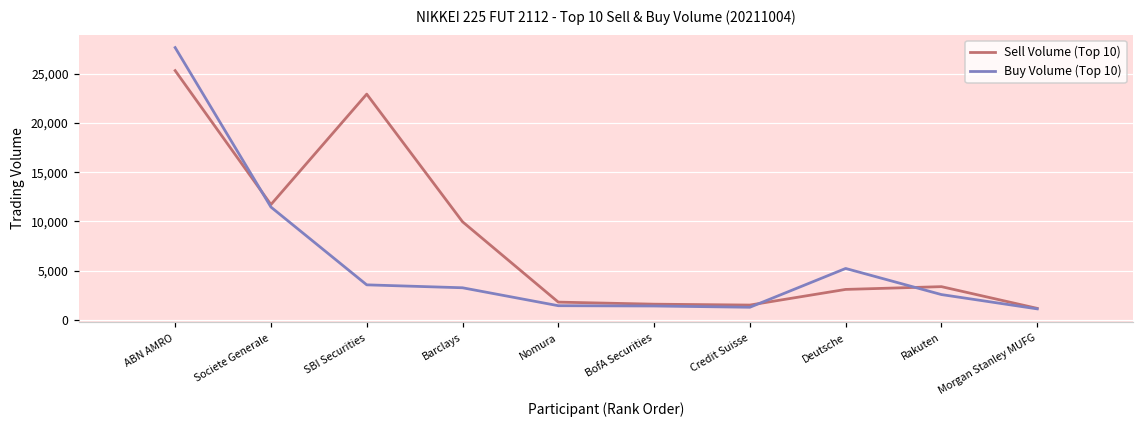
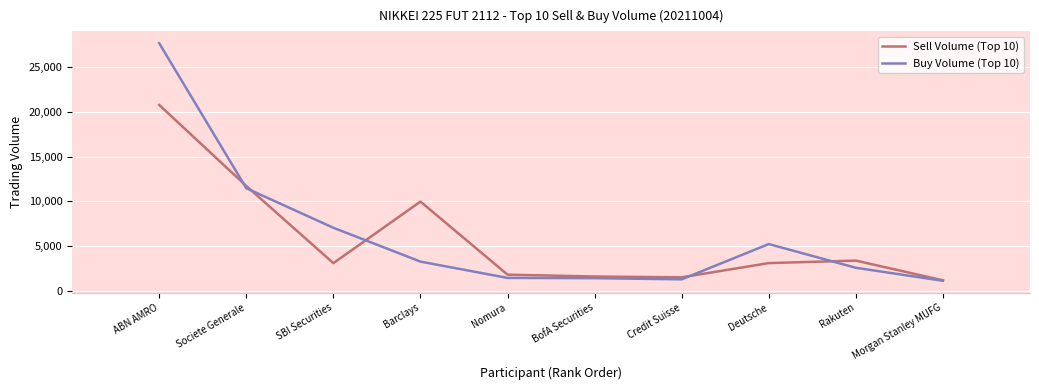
Sell Volume (Top 10), ABN AMRO: 25,000 -> 21,000
Sell Volume (Top 10), SBI Securities: 23,000 -> 3,000
Buy Volume (Top 10), SBI Securities: 4,000 -> 7,000
